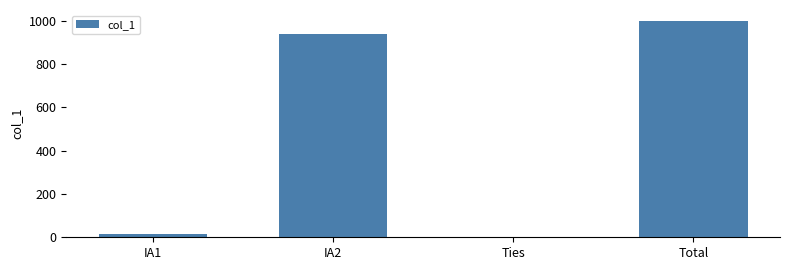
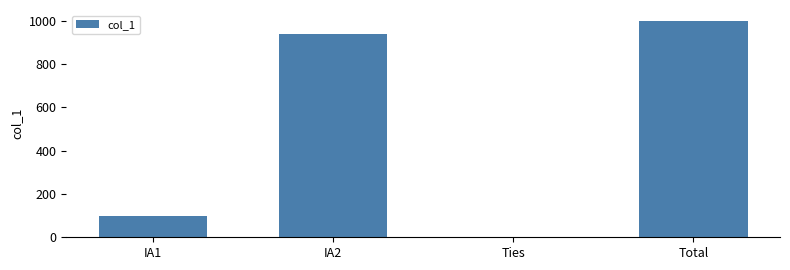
IA1: 20 -> 100
